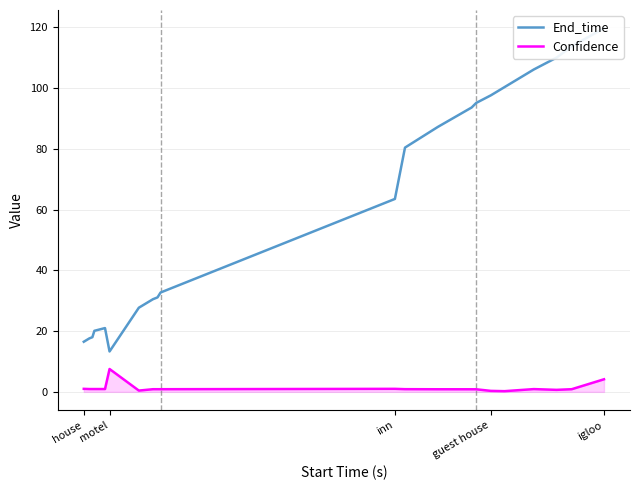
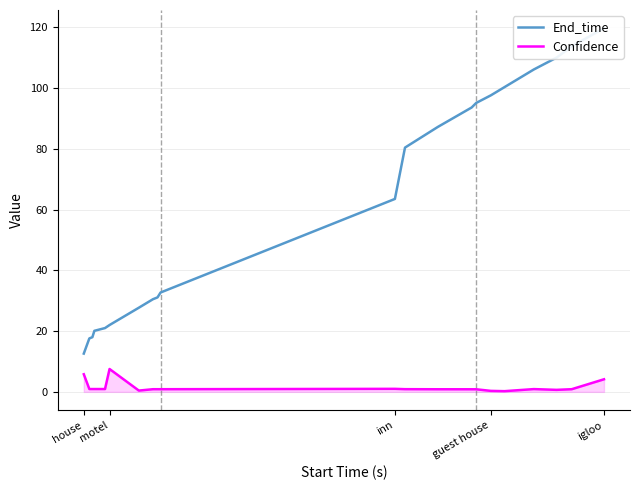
End_time, house: 17 -> 13
Confidence, house: 1 -> 6
End_time, motel: 13 -> 22
